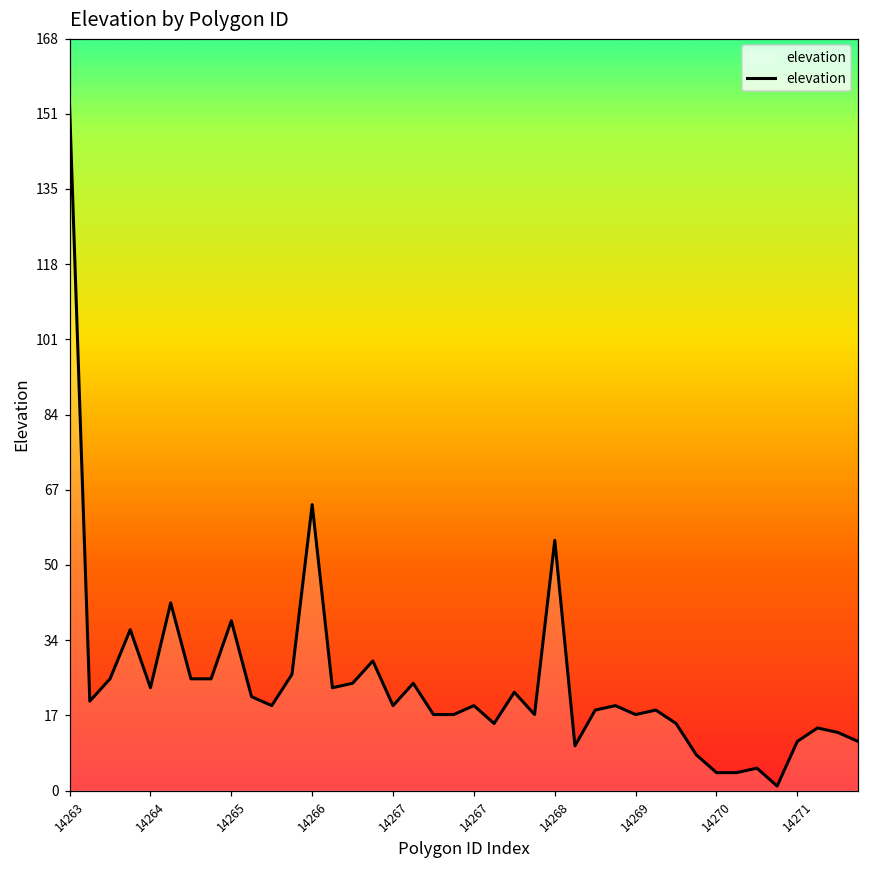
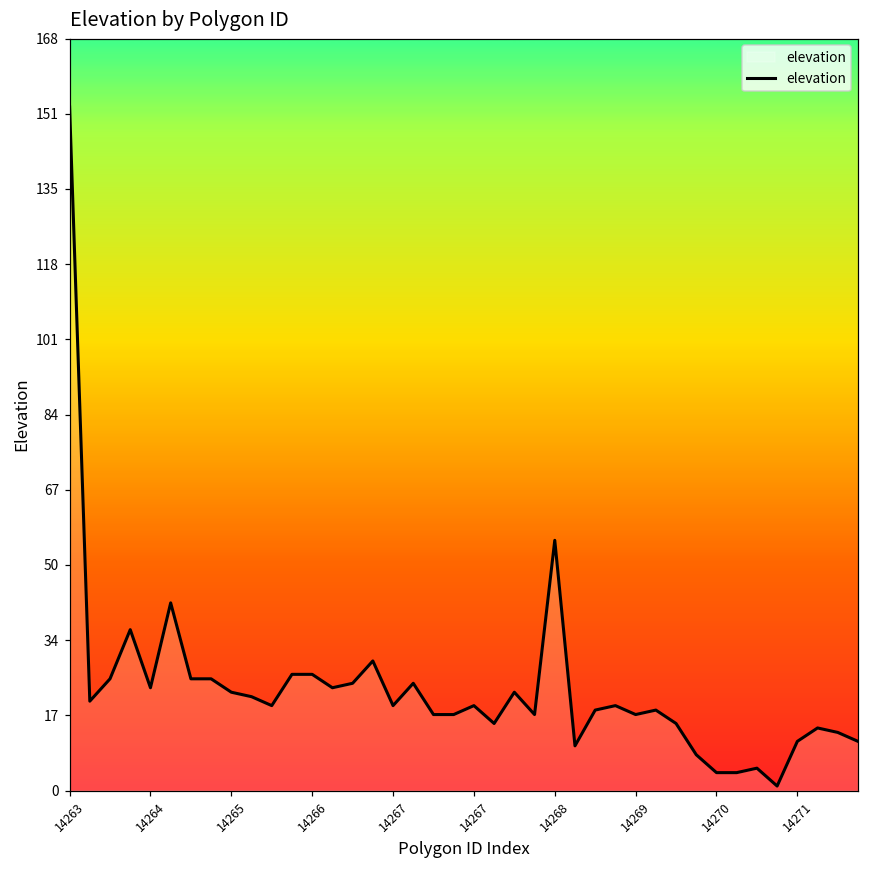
14265: 38 -> 22
14266: 64 -> 26
